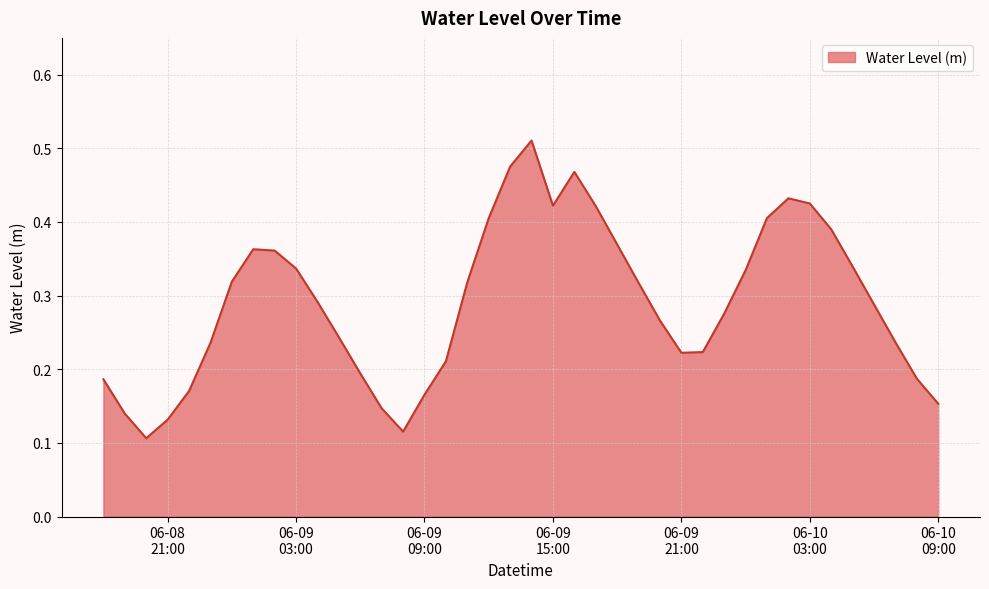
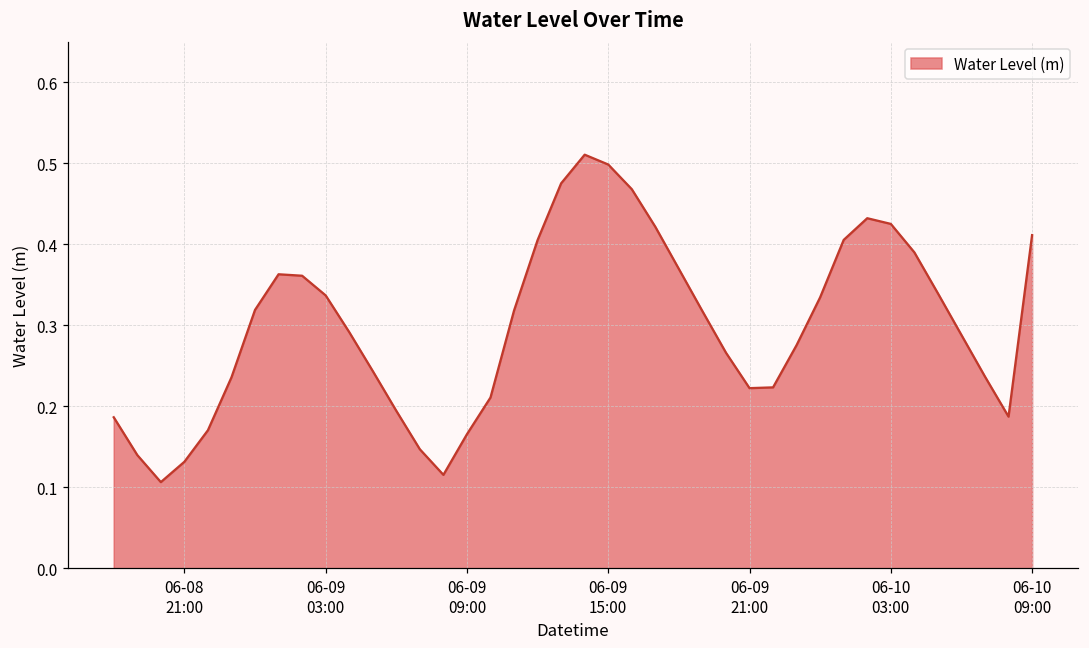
06-09 15:00: 0.42 -> 0.50
06-10 09:00: 0.15 -> 0.41
